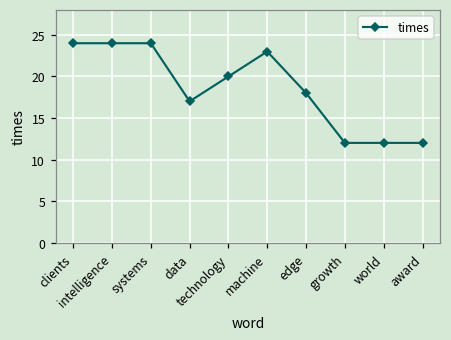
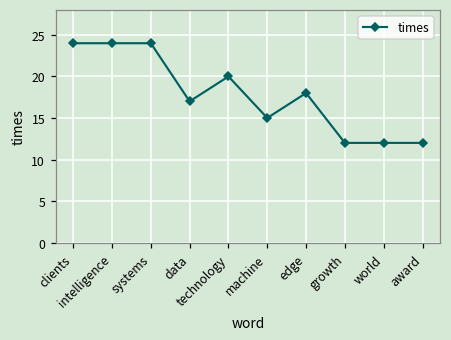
machine: 23 -> 15
